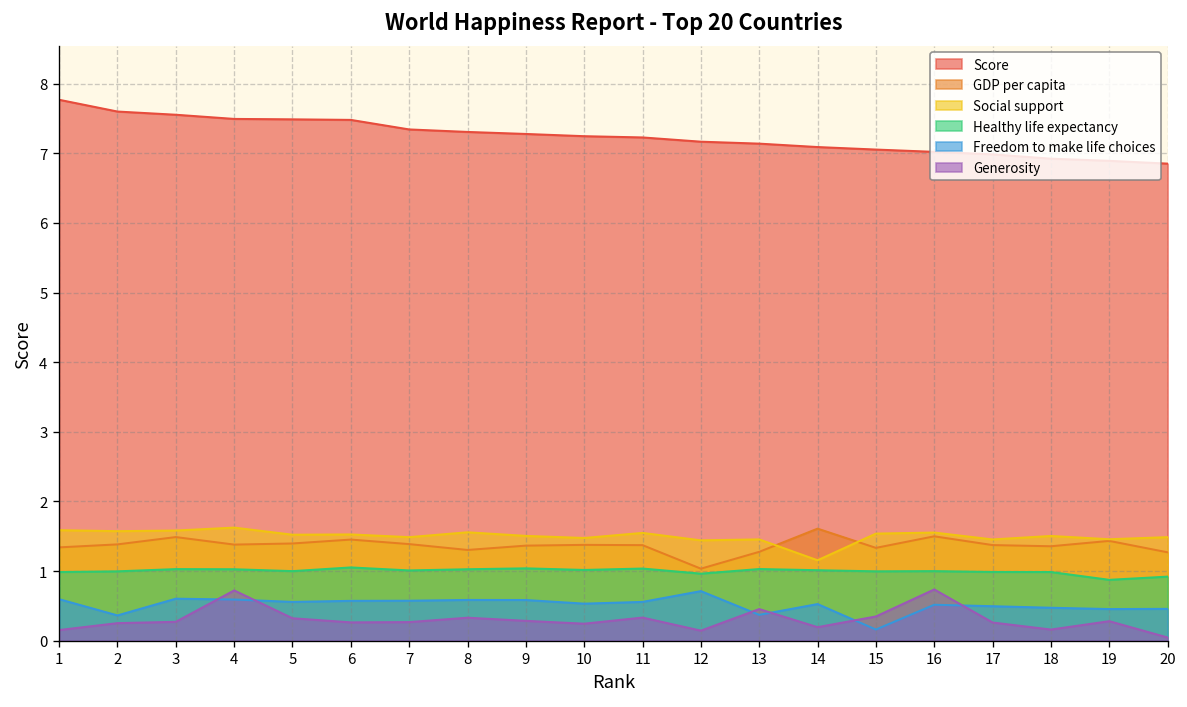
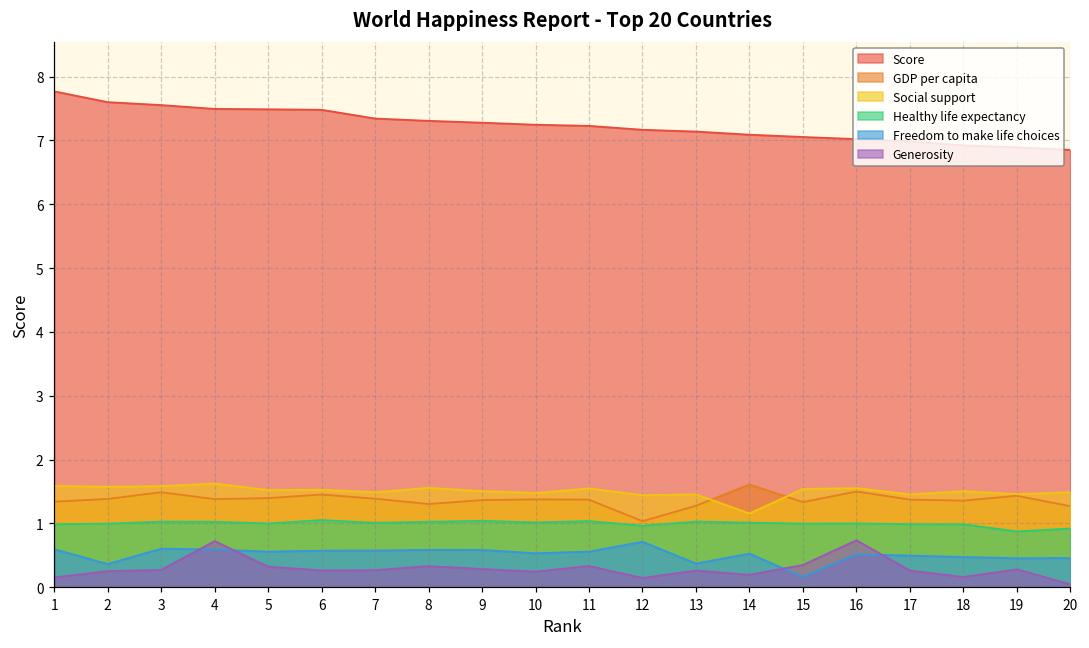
Generosity, 13: 0.5 -> 0.3
